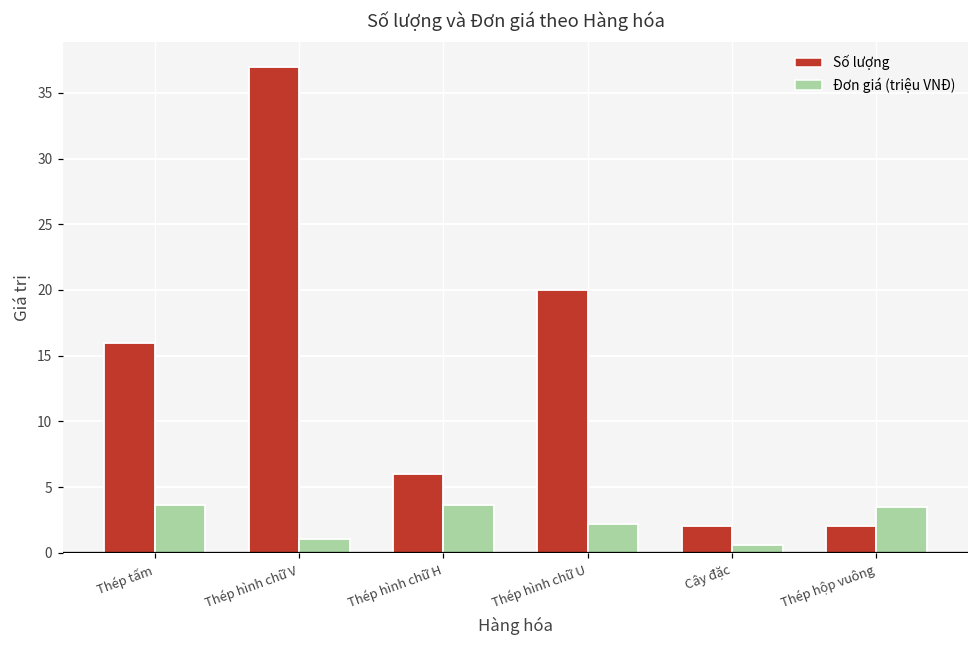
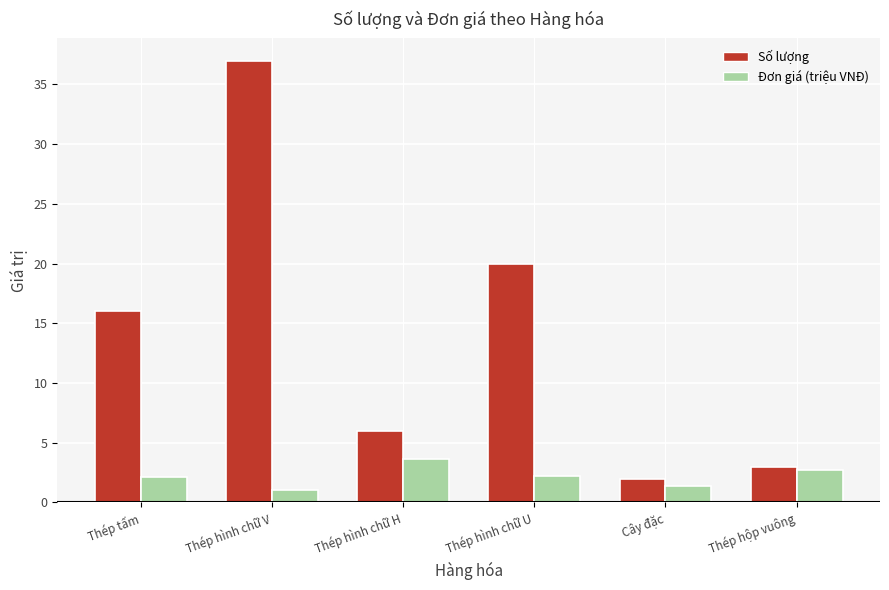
Đơn giá (triệu VNĐ), Thép tấm: 3.6 -> 2.1
Đơn giá (triệu VNĐ), Cây đặc: 0.6 -> 1.4
Số lượng, Thép hộp vuông: 2 -> 3
Đơn giá (triệu VNĐ), Thép hộp vuông: 3.4 -> 2.7
